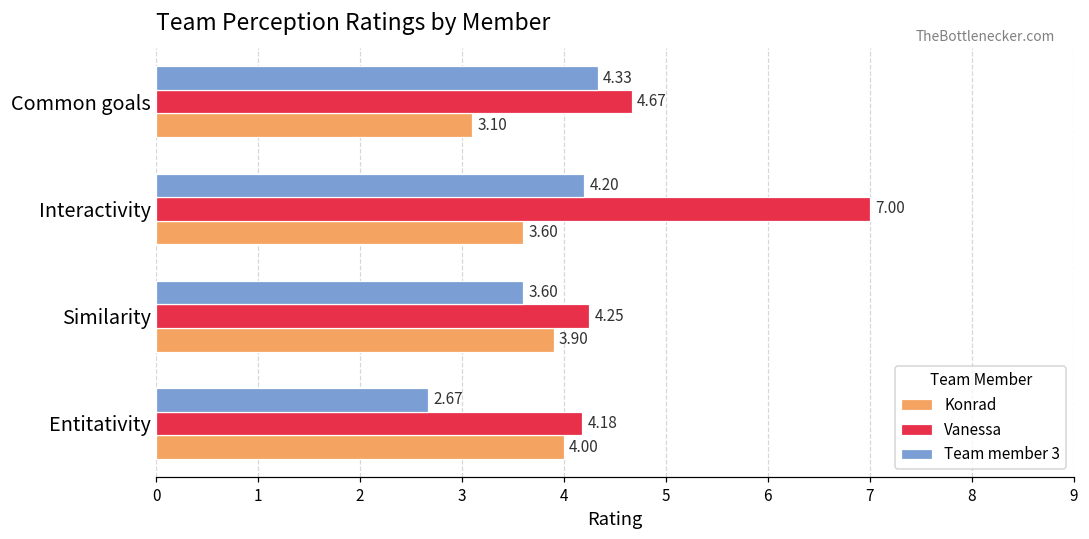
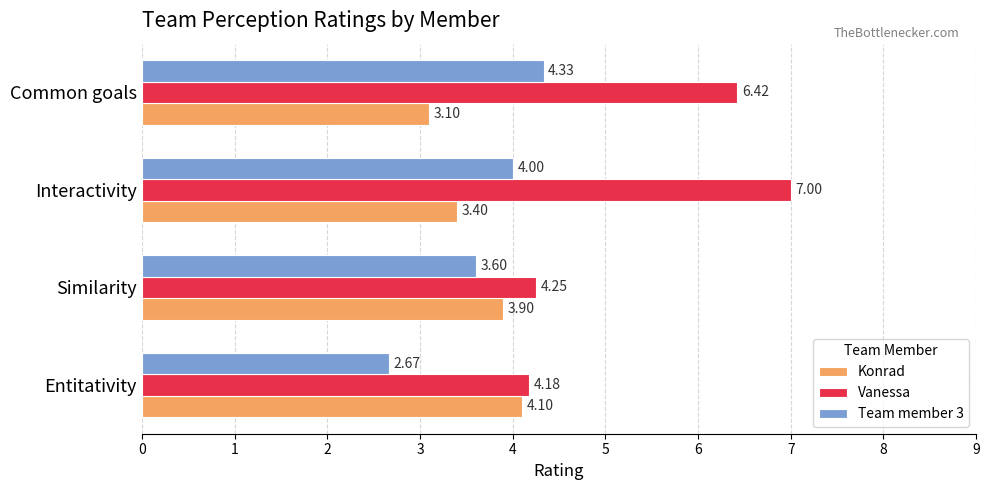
Vanessa, Common goals: 4.67 -> 6.42
Team member 3, Interactivity: 4.20 -> 4.00
Konrad, Interactivity: 3.60 -> 3.40
Konrad, Entitativity: 4.00 -> 4.10
